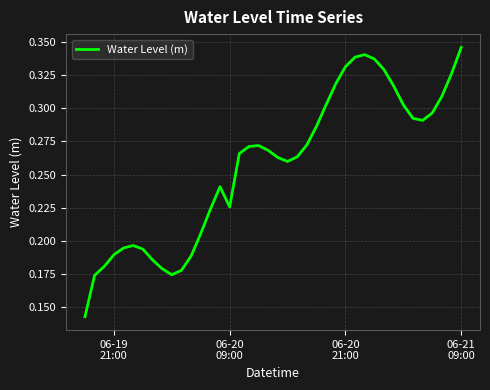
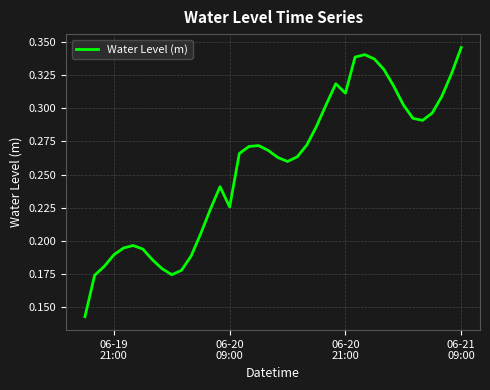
06-20 21:00: 0.331 -> 0.311
